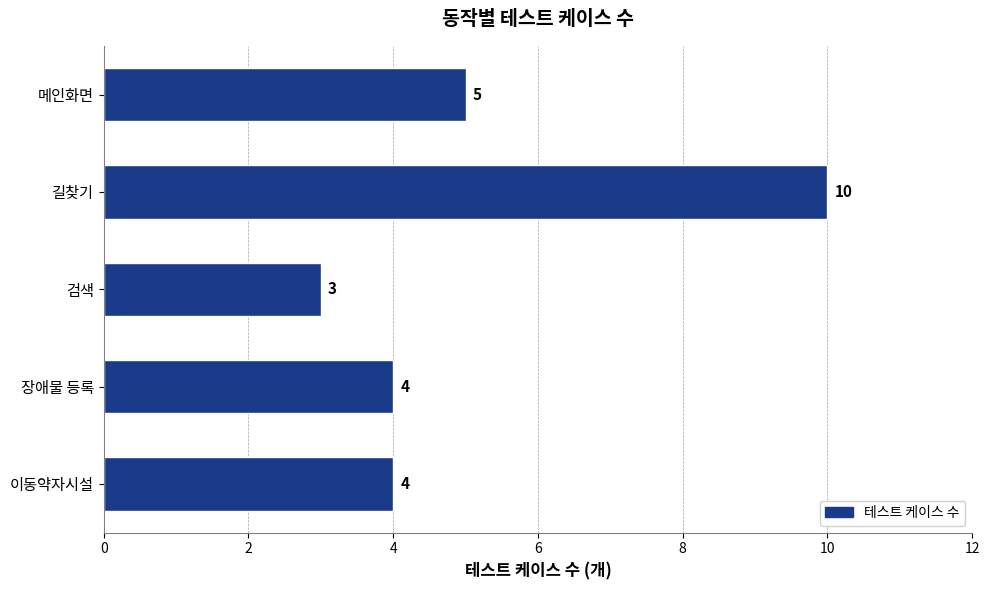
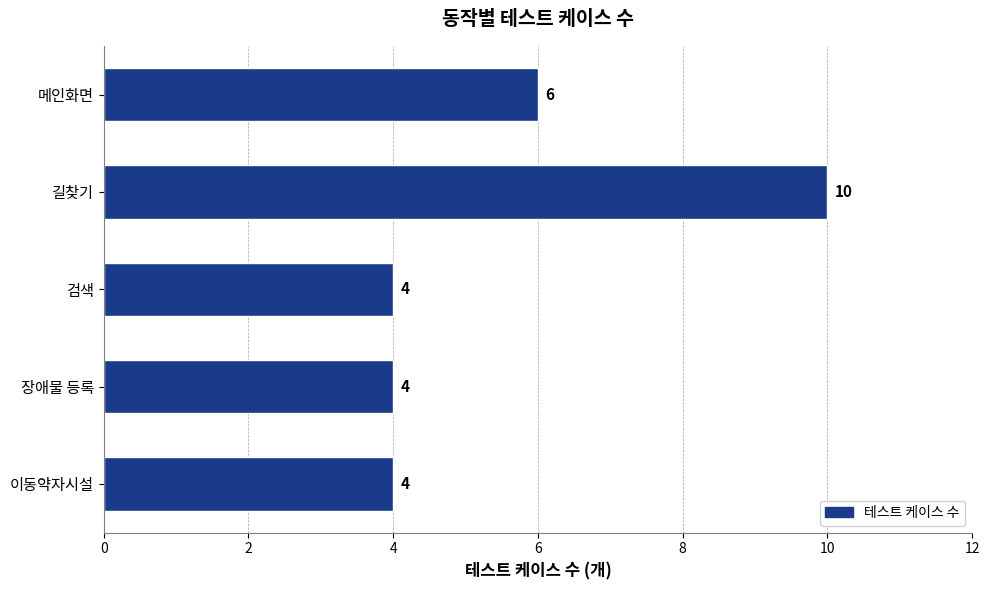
메인화면: 5 -> 6
검색: 3 -> 4
